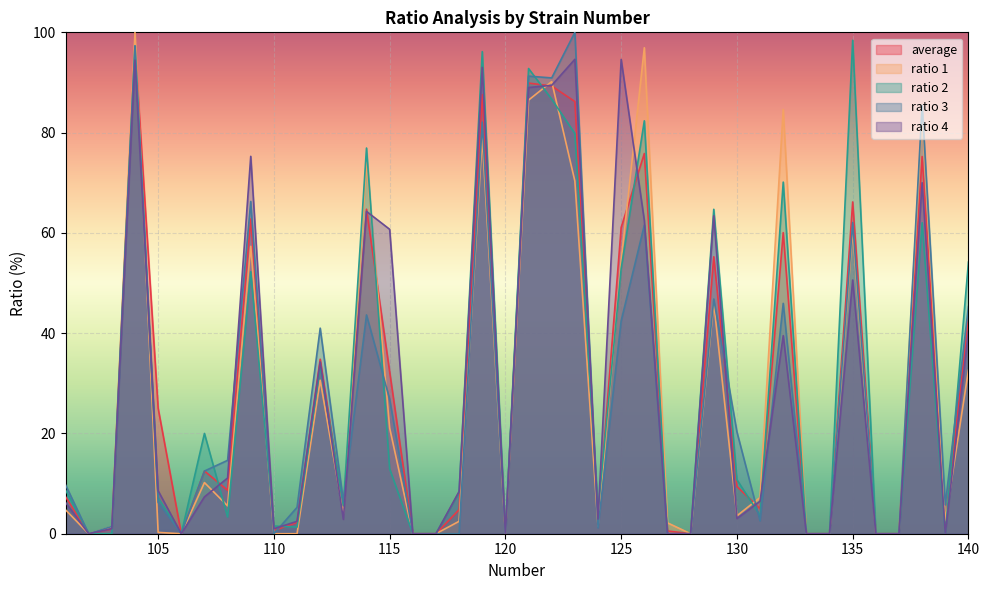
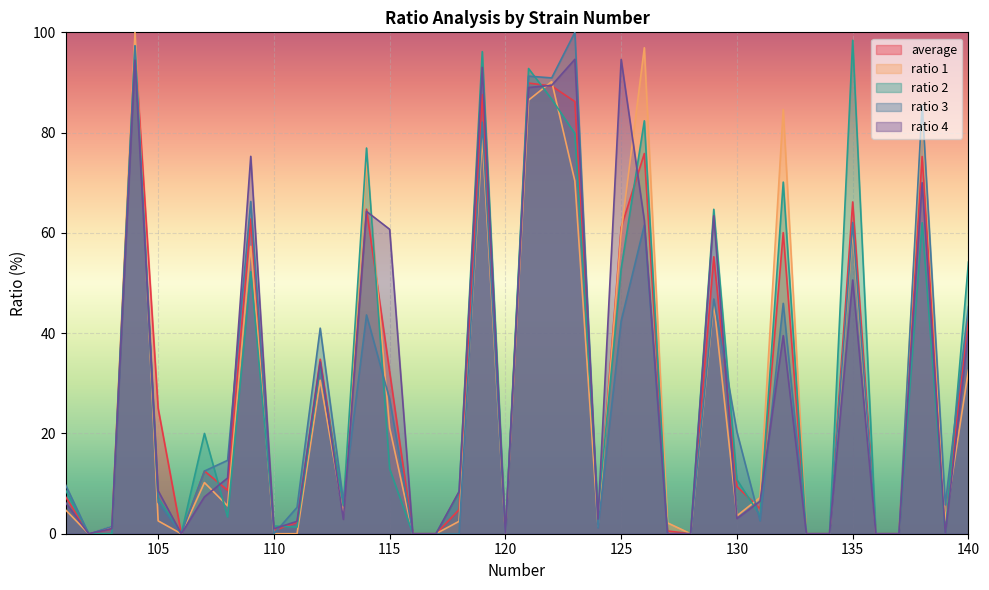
ratio 1, 105: 0 -> 3
ratio 1, 125: 54 -> 60
